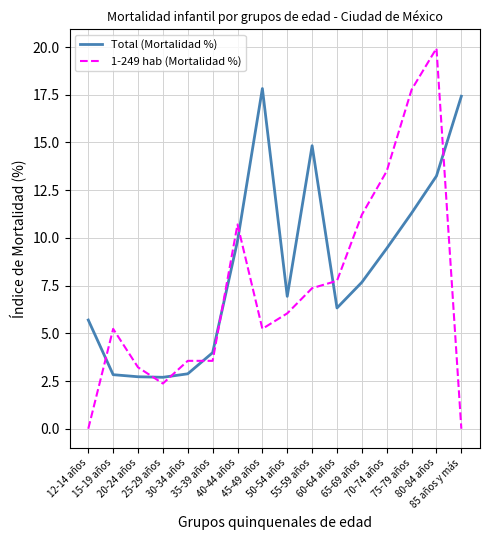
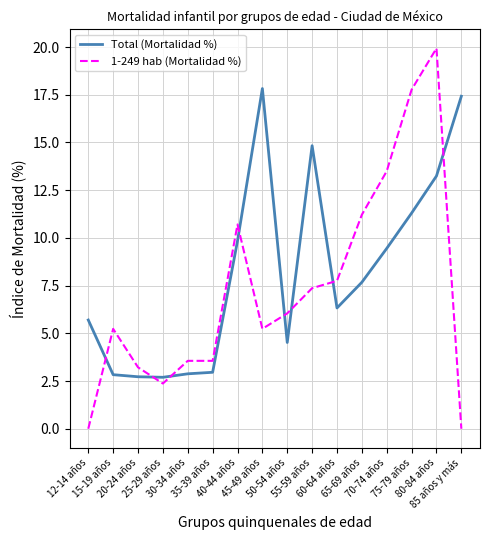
Total (Mortalidad %), 35-39 años: 4.0 -> 3.0
Total (Mortalidad %), 50-54 años: 6.9 -> 4.5
